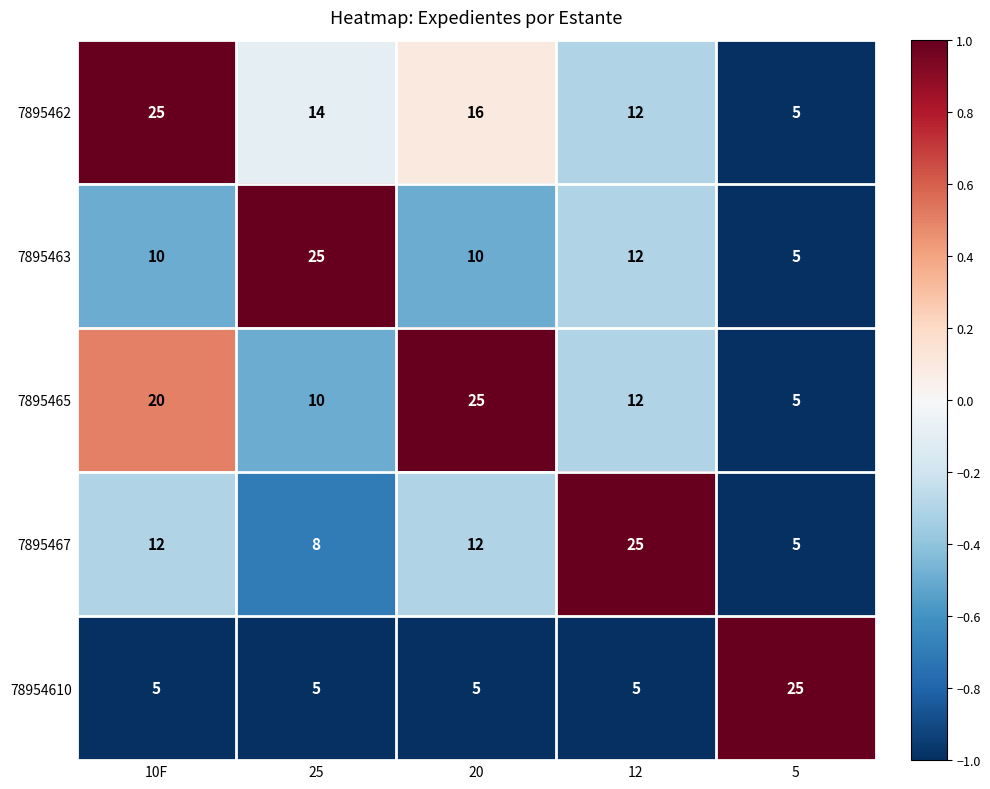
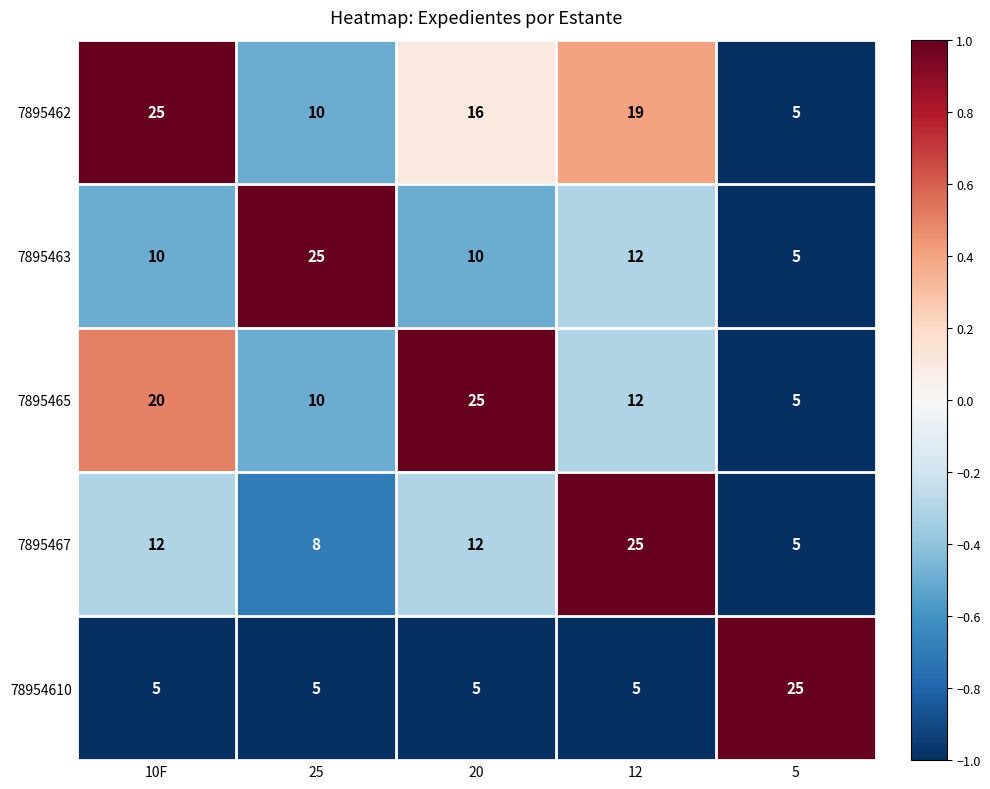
7895462, 25: 14 -> 10
7895462, 12: 12 -> 19
